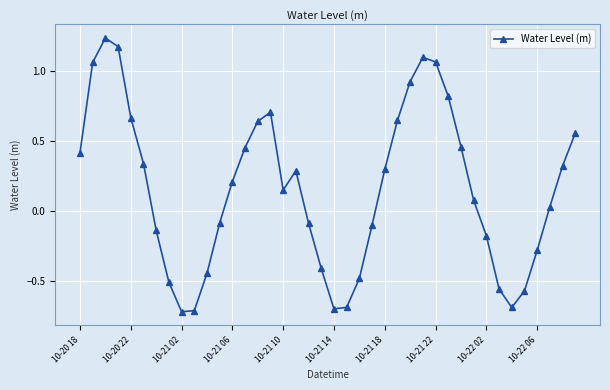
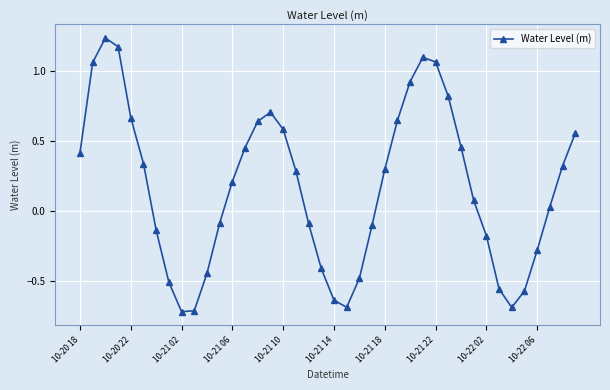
10-21 10: 0.15 -> 0.58
10-21 14: -0.70 -> -0.64
